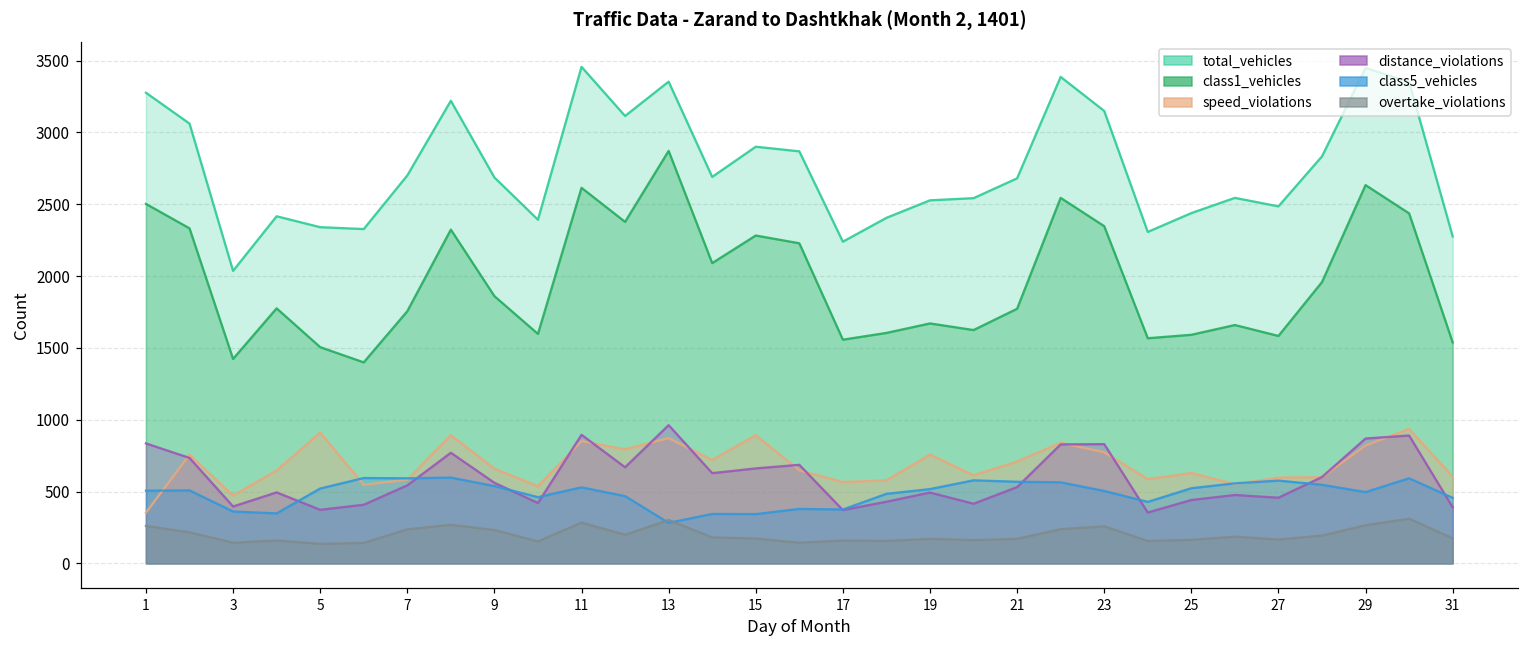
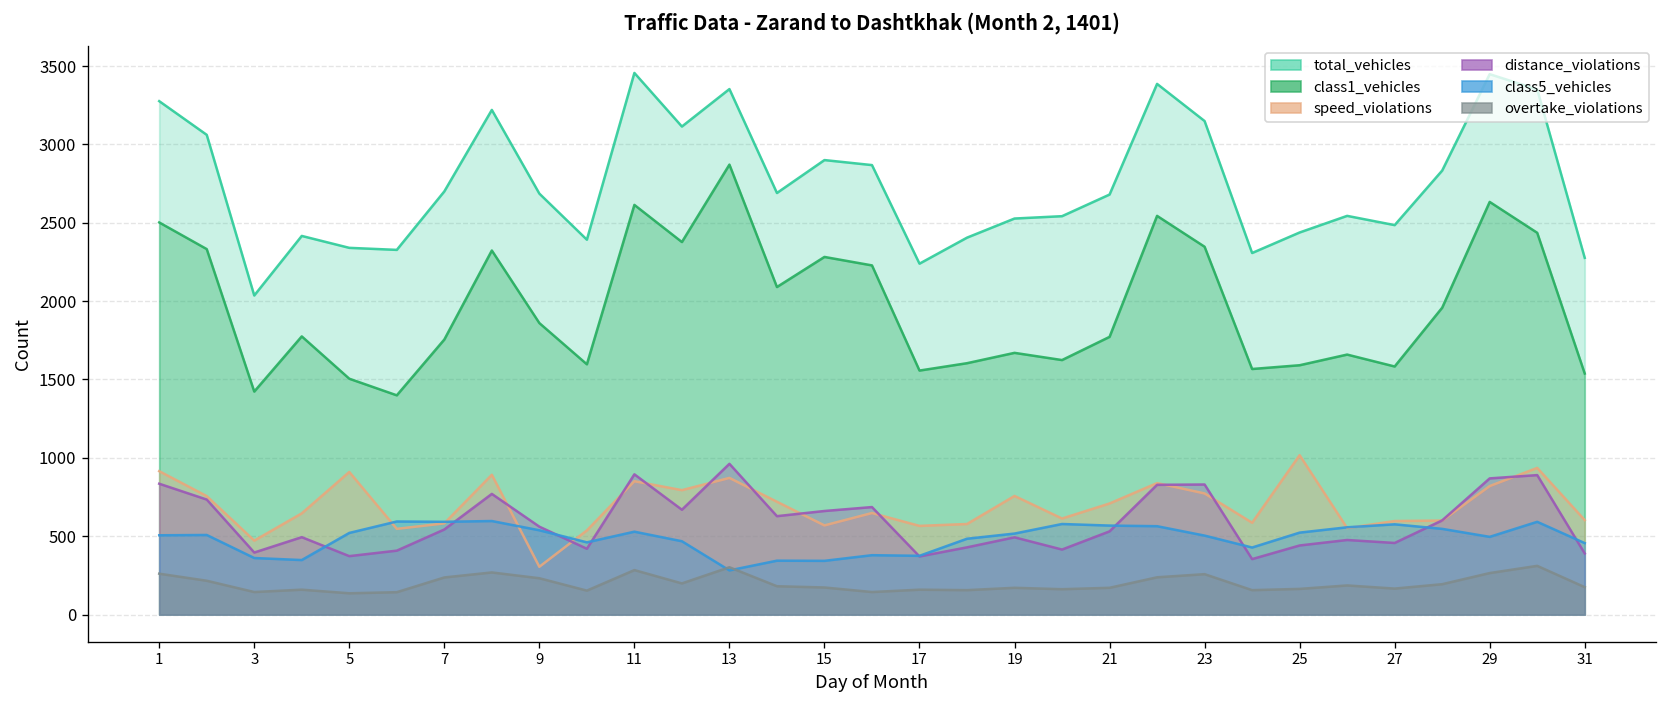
speed_violations, 1: 350 -> 920
speed_violations, 9: 660 -> 310
speed_violations, 15: 890 -> 570
speed_violations, 25: 630 -> 1020
